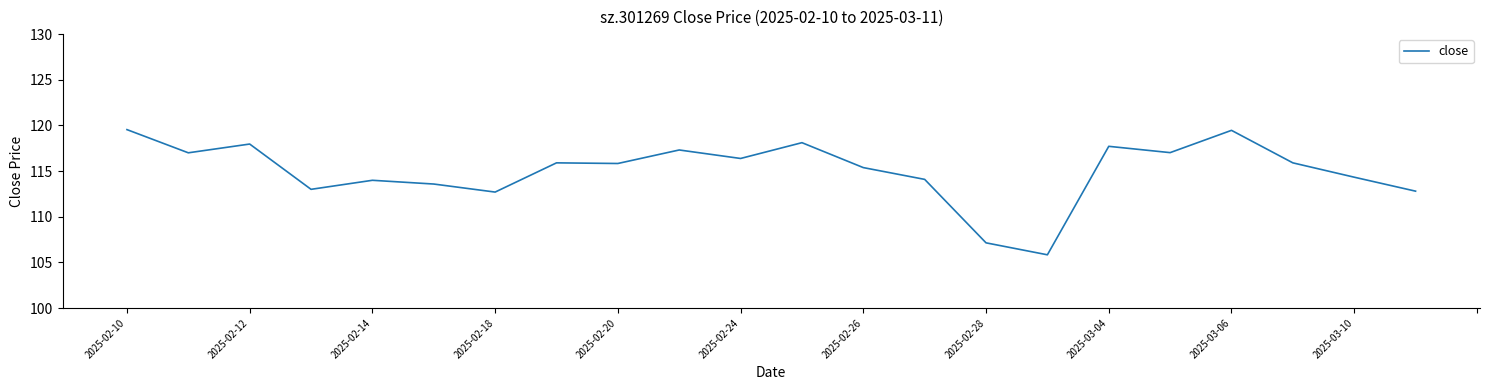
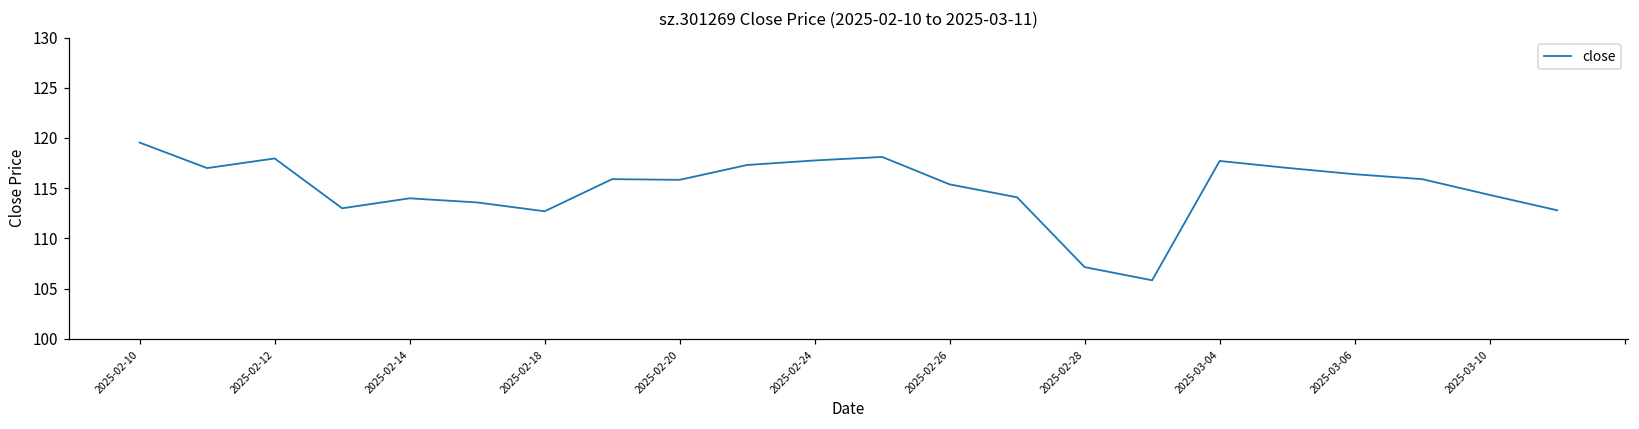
2025-02-24: 116 -> 118
2025-03-06: 119 -> 116
